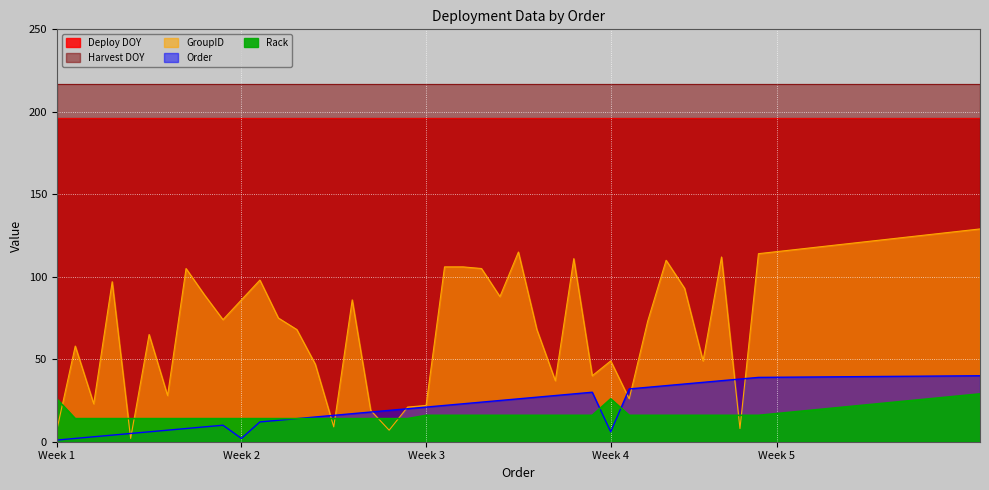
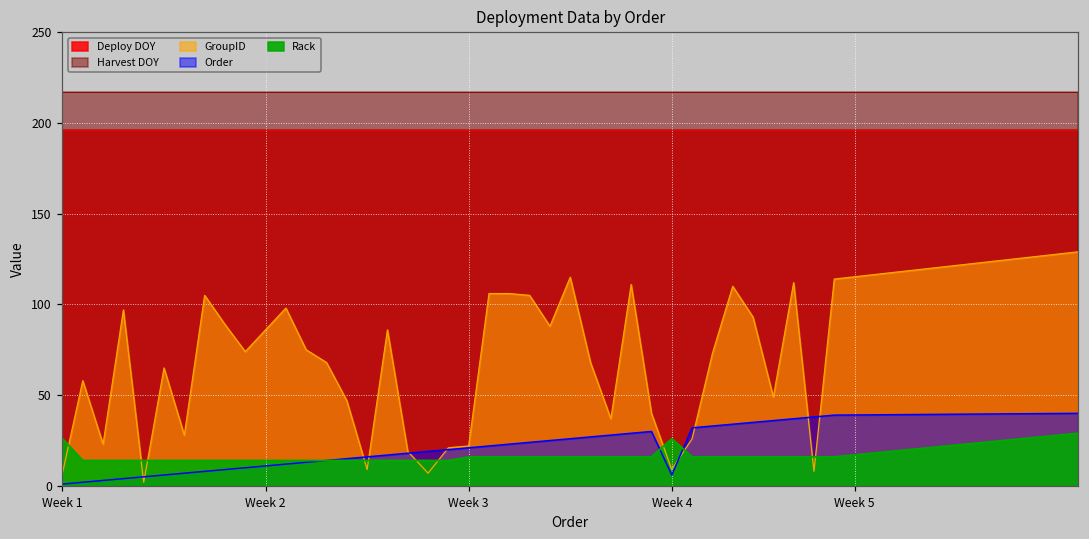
Order, Week 2: 2 -> 11
GroupID, Week 4: 49 -> 9
